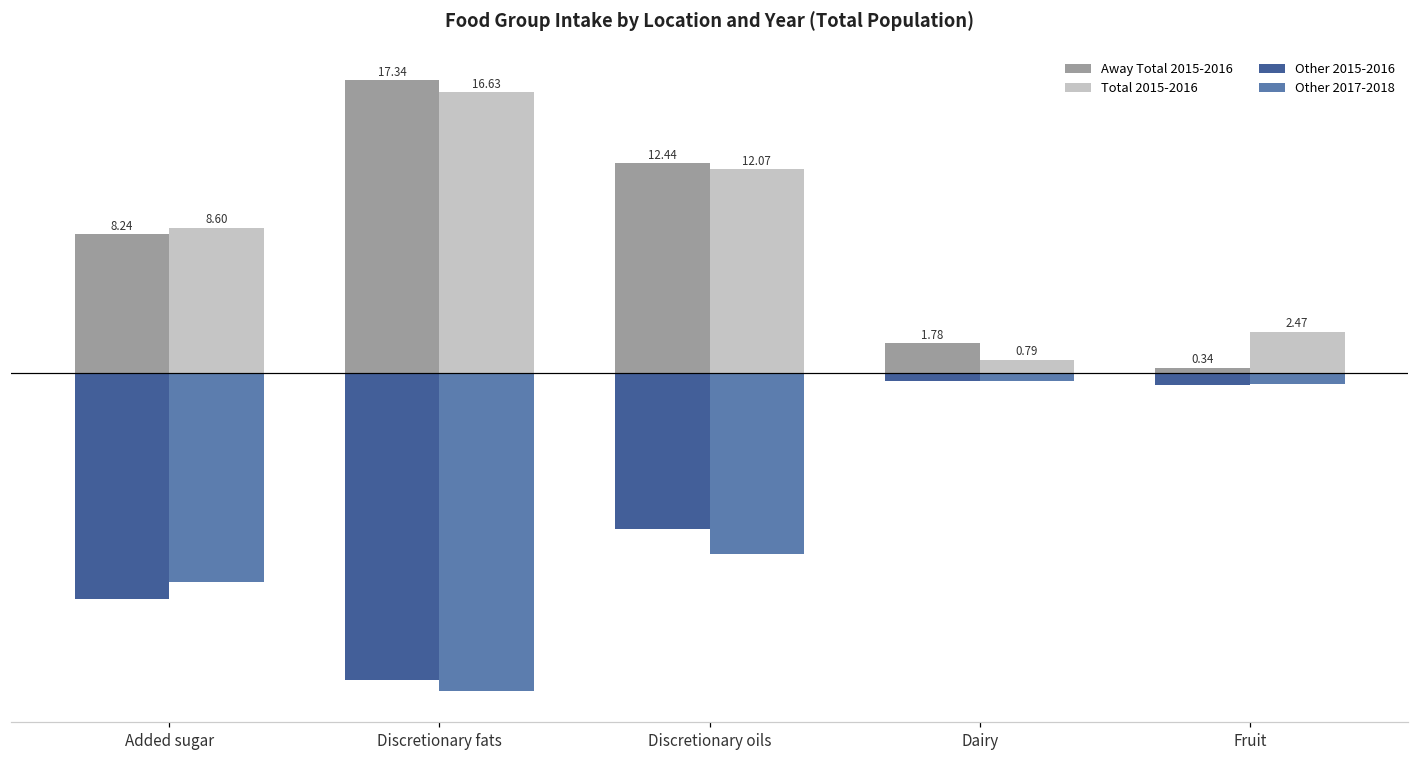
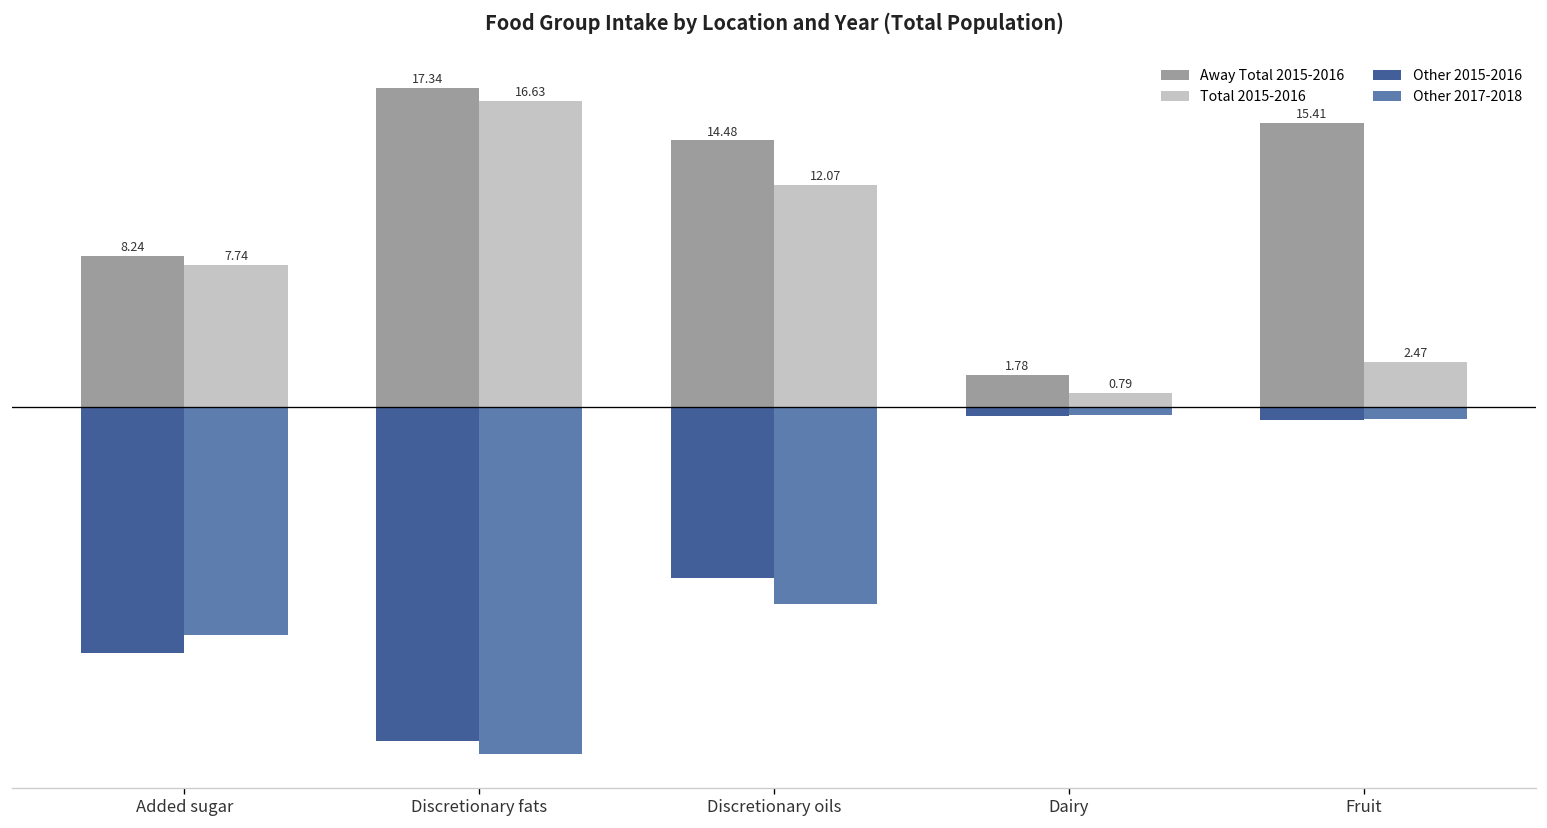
Total 2015-2016, Added sugar: 8.60 -> 7.74
Away Total 2015-2016, Discretionary oils: 12.44 -> 14.48
Away Total 2015-2016, Fruit: 0.34 -> 15.41
